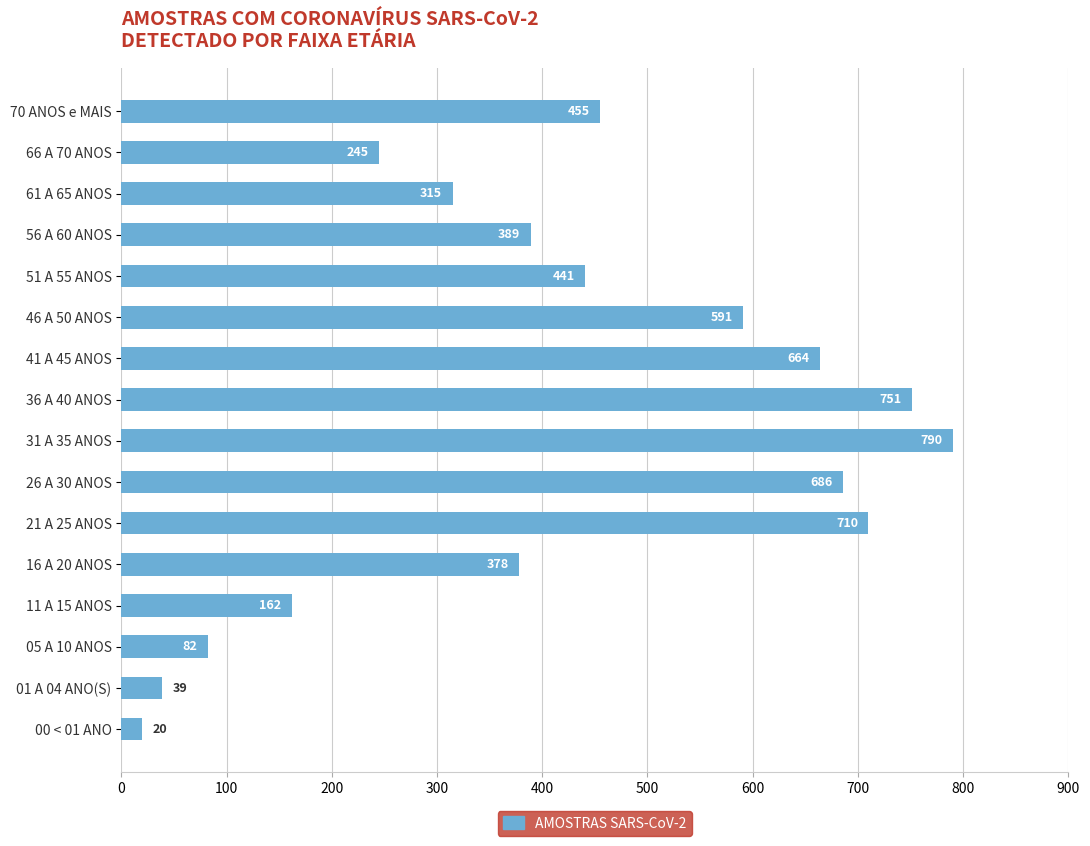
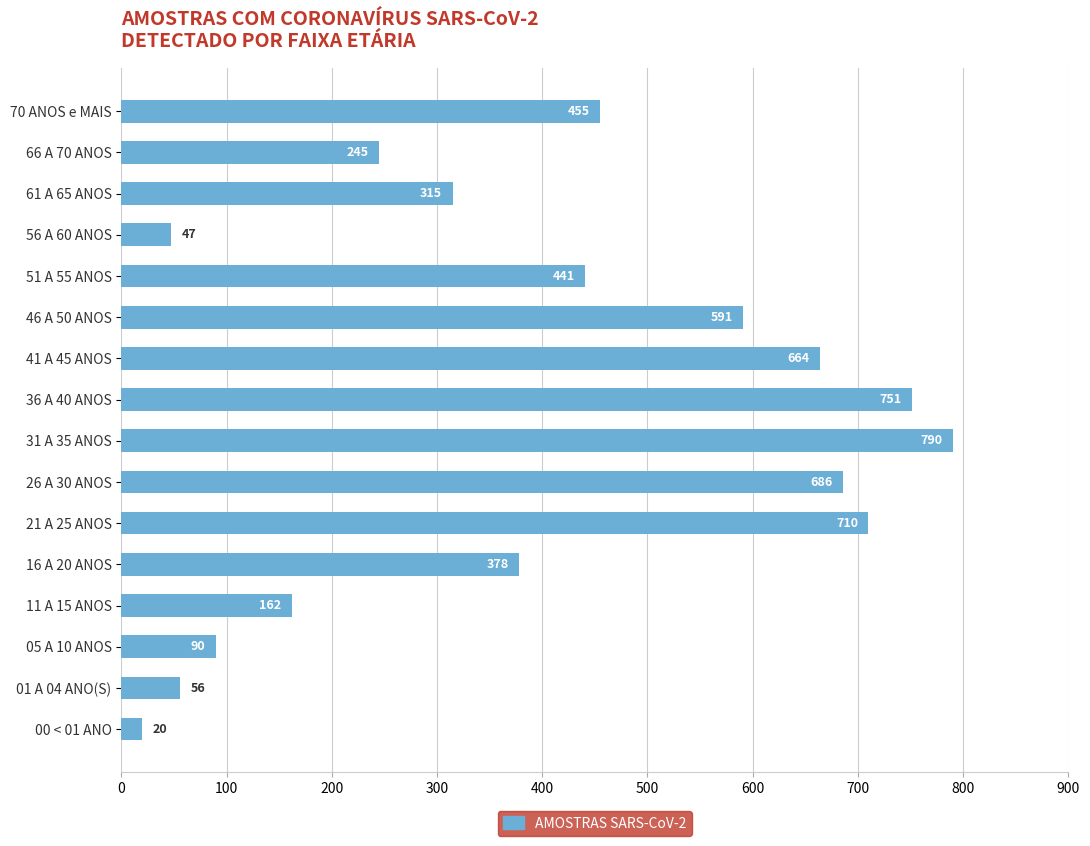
56 A 60 ANOS: 389 -> 47
05 A 10 ANOS: 82 -> 90
01 A 04 ANO(S): 39 -> 56
